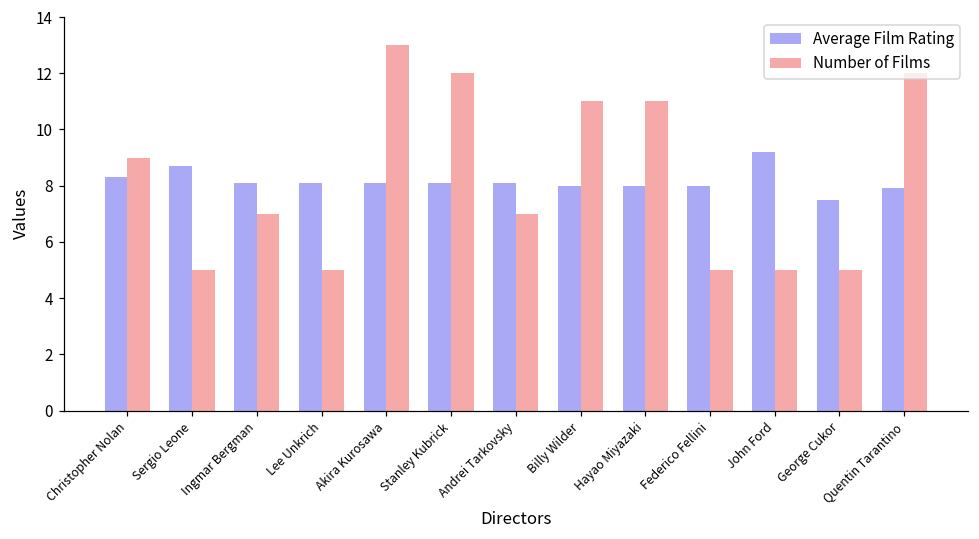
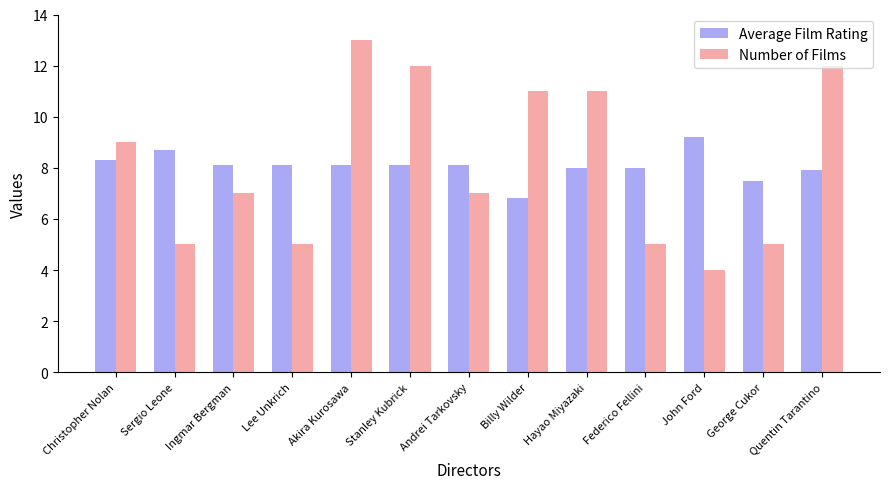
Average Film Rating, Billy Wilder: 8.0 -> 6.8
Number of Films, John Ford: 5 -> 4
